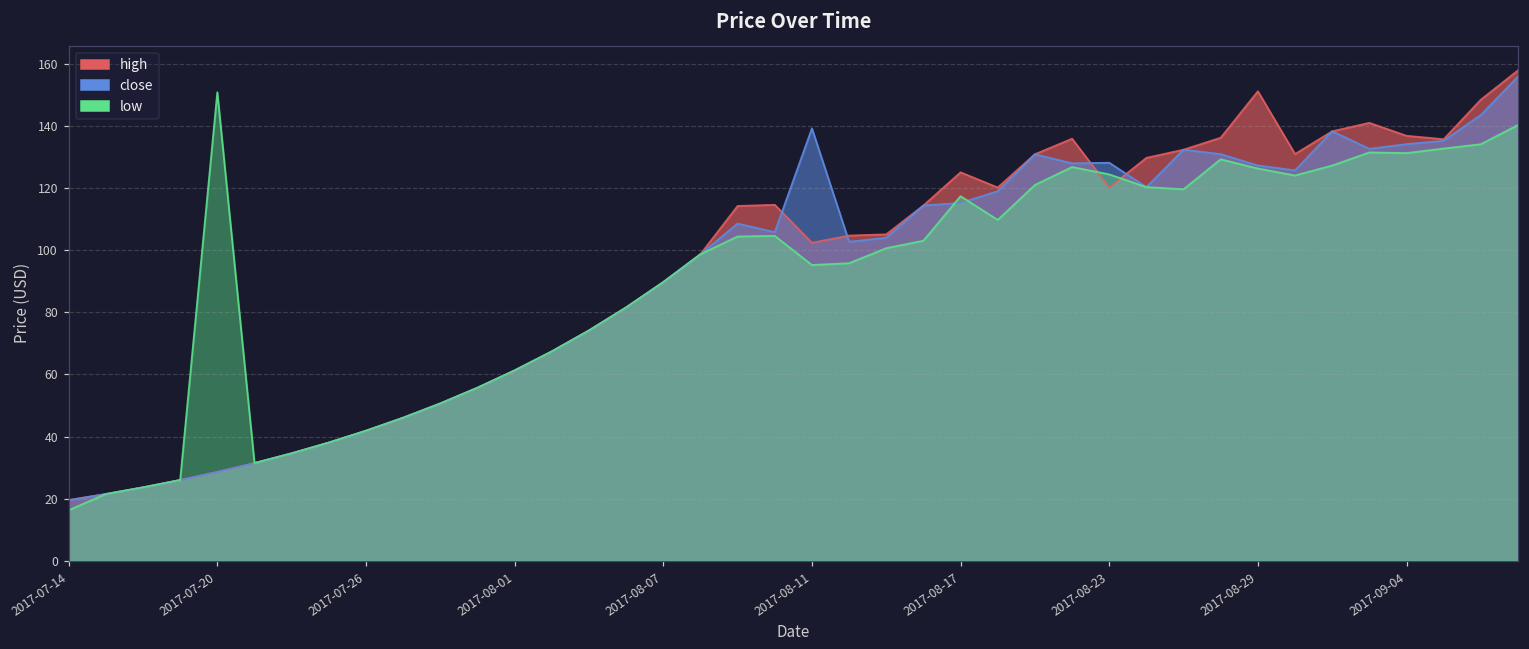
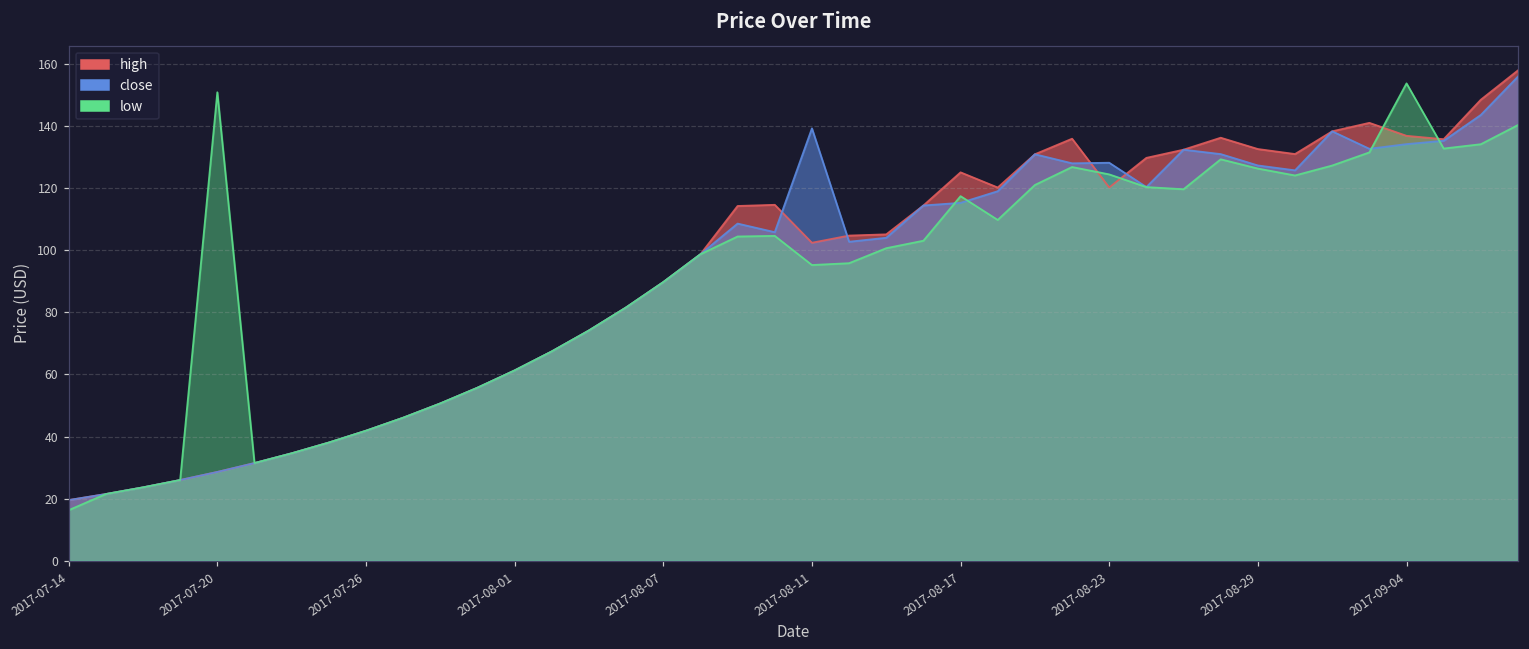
high, 2017-08-29: 151 -> 133
low, 2017-09-04: 131 -> 154
